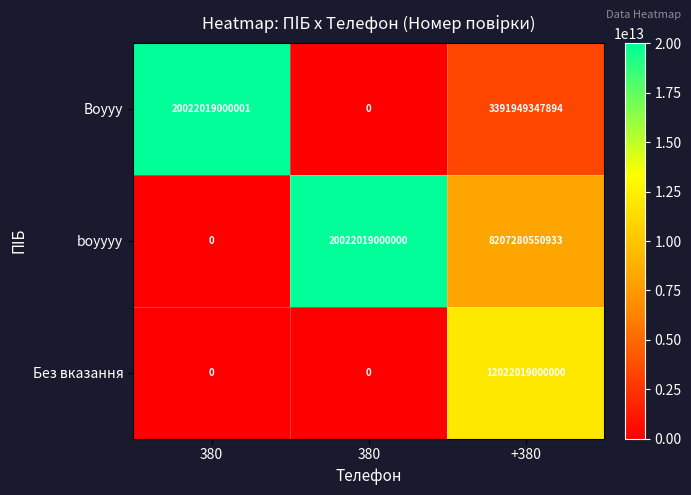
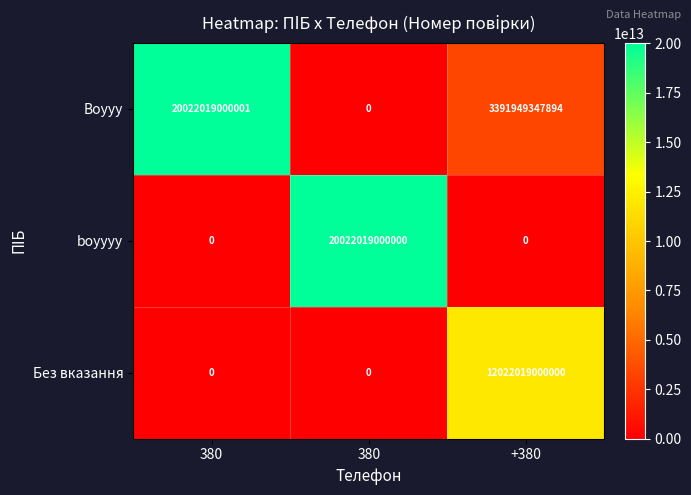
boyyyy, +380: 8207280550933 -> 0
